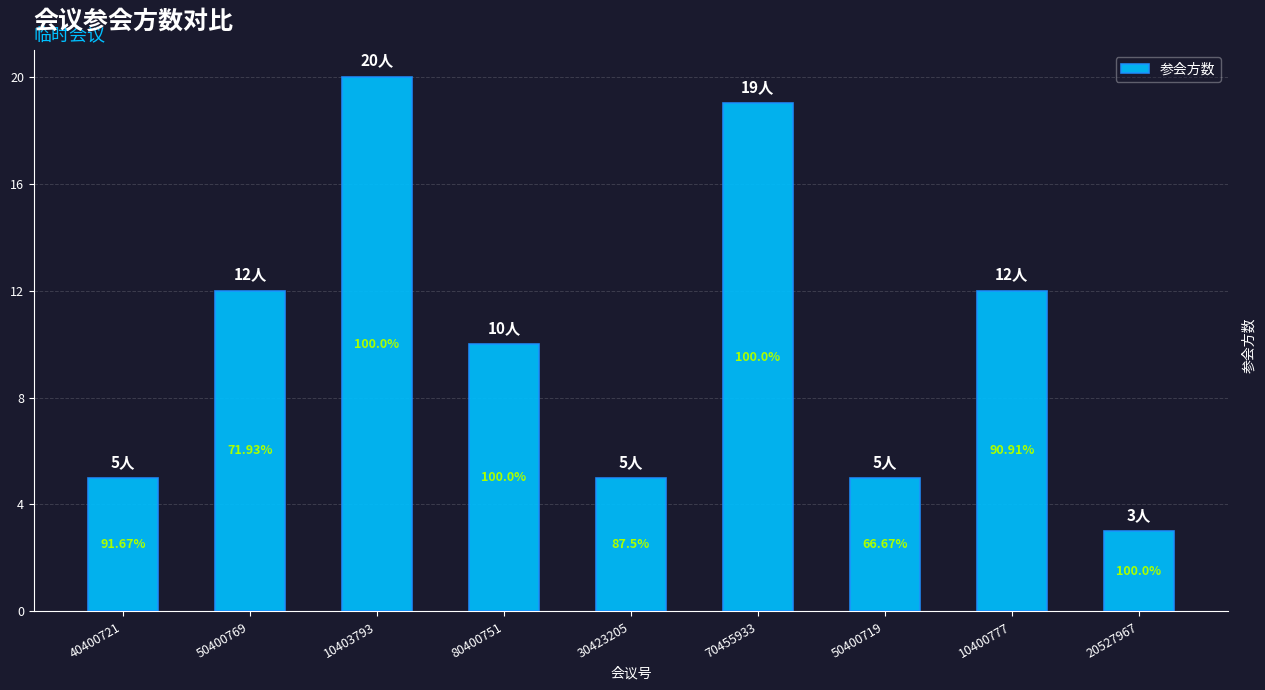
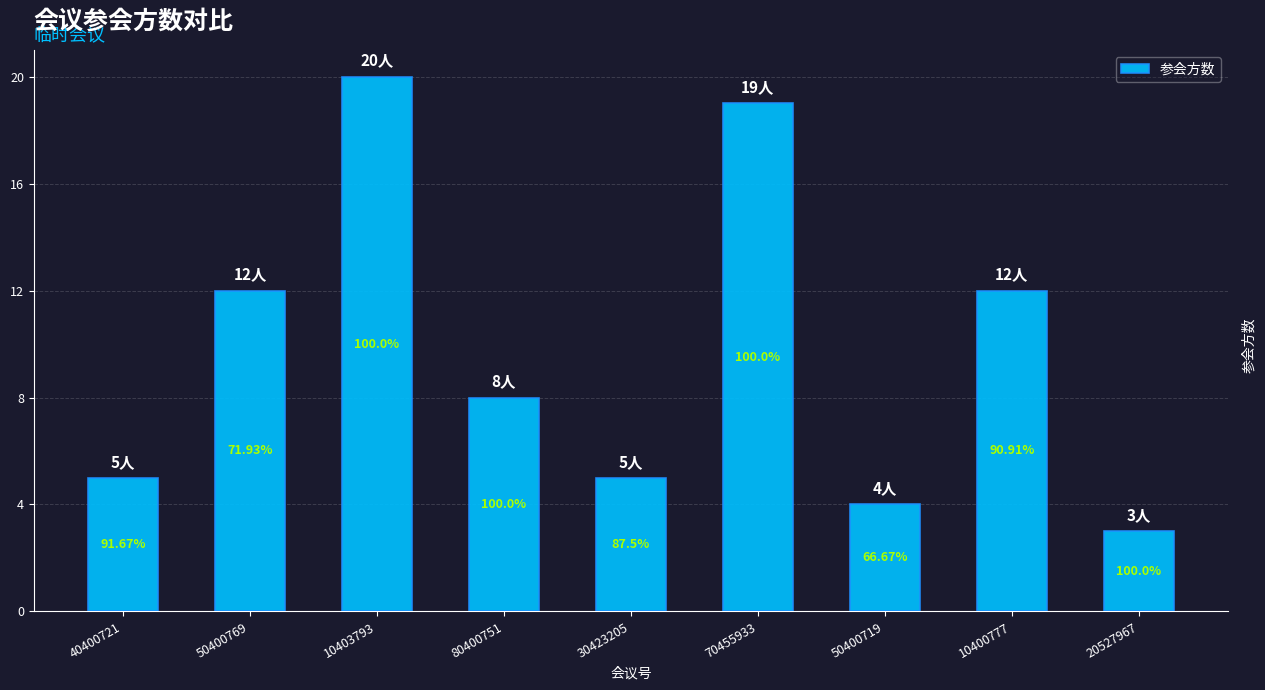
80400751: 10人 -> 8人
50400719: 5人 -> 4人
